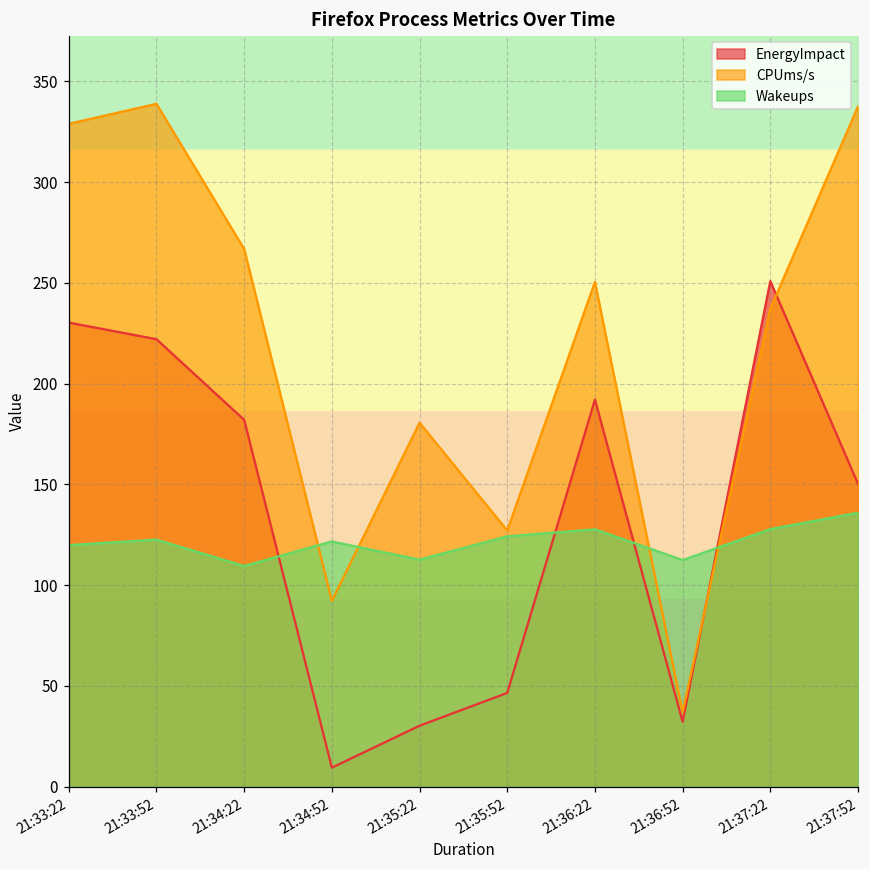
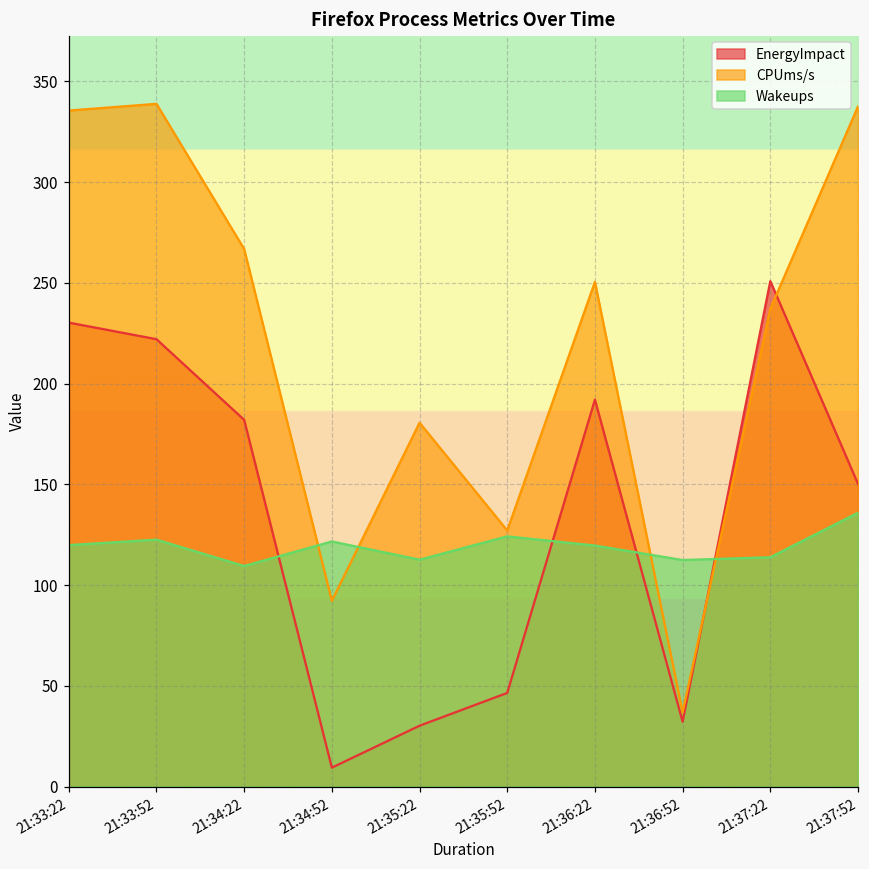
CPUms/s, 21:33:22: 329 -> 335
Wakeups, 21:36:22: 128 -> 120
Wakeups, 21:37:22: 128 -> 114
